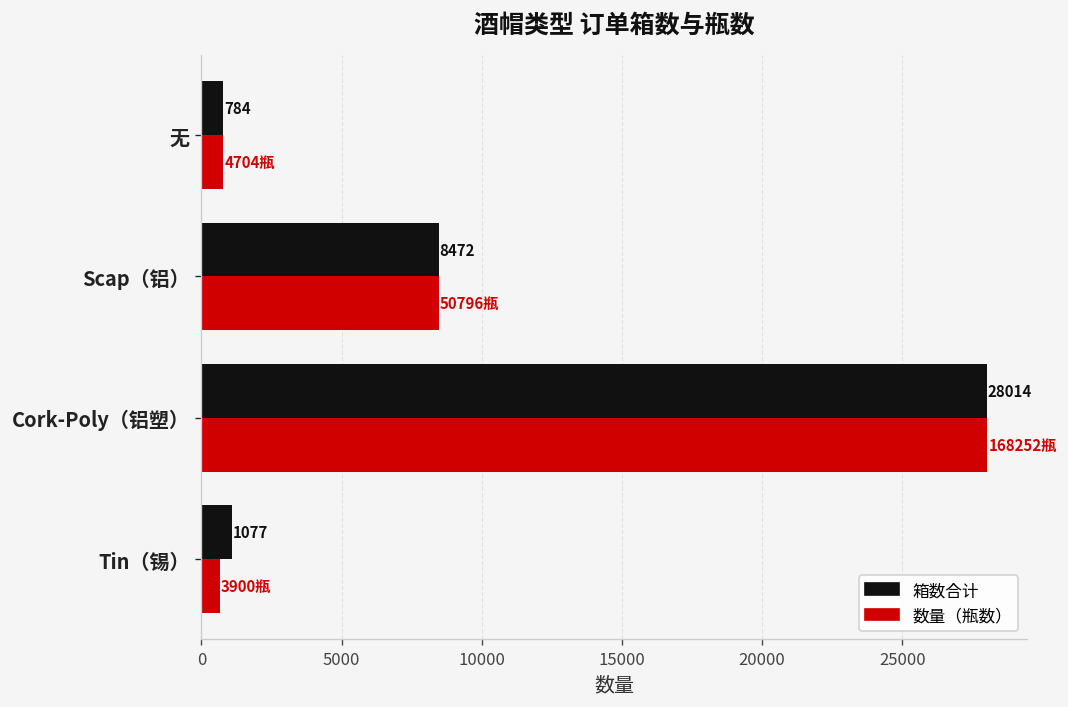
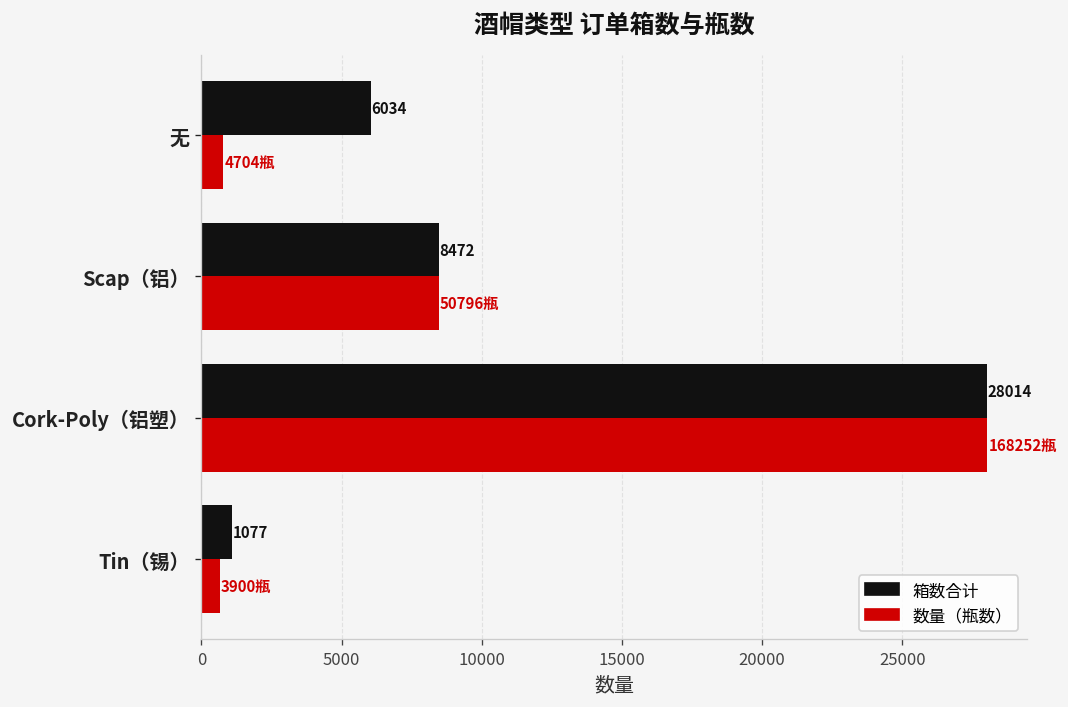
箱数合计, 无: 784 -> 6034
